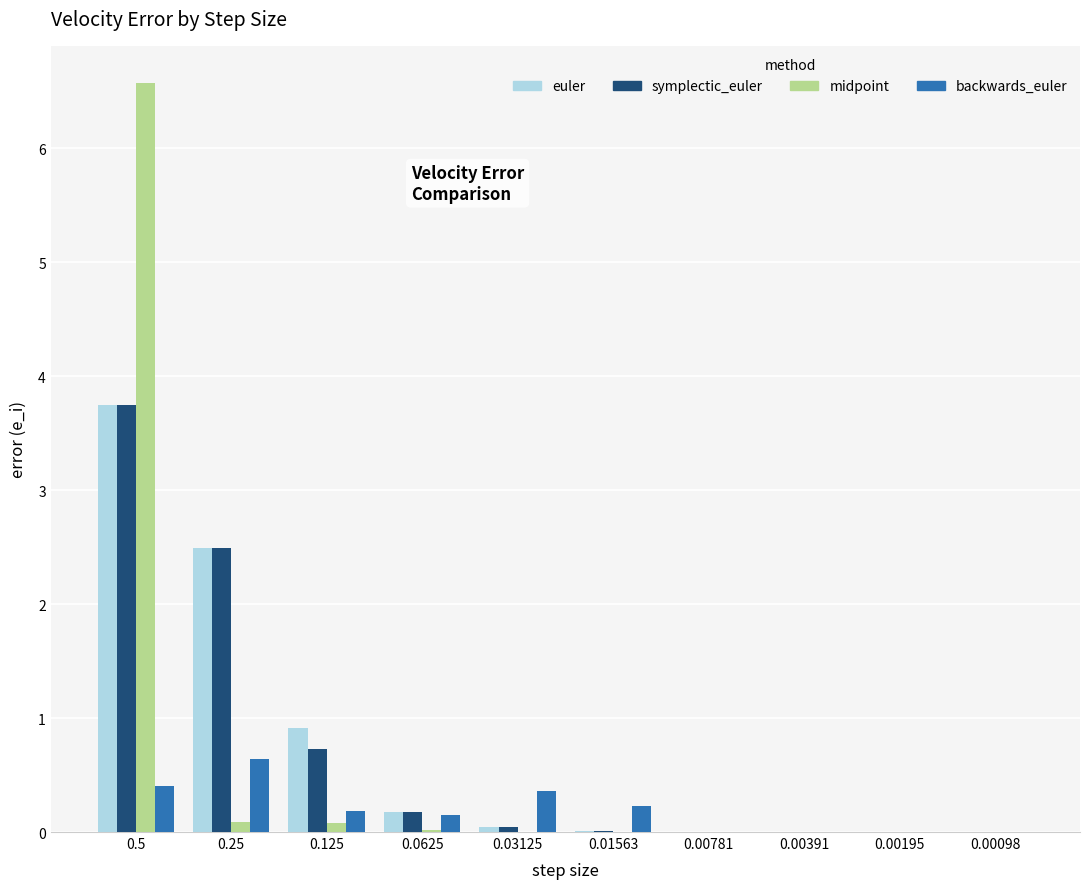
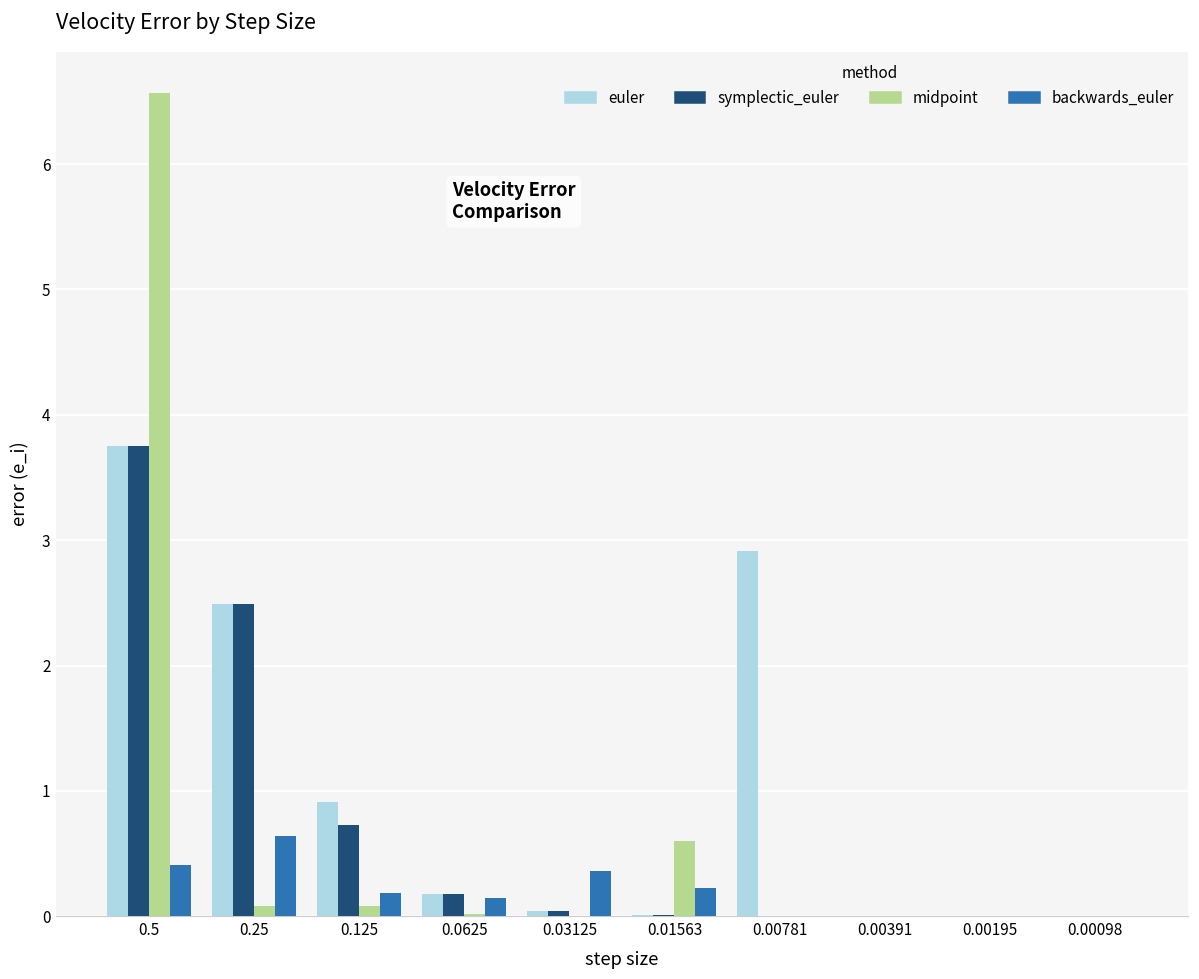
midpoint, 0.01563: 0.00 -> 0.60
euler, 0.00781: 0.00 -> 2.91
